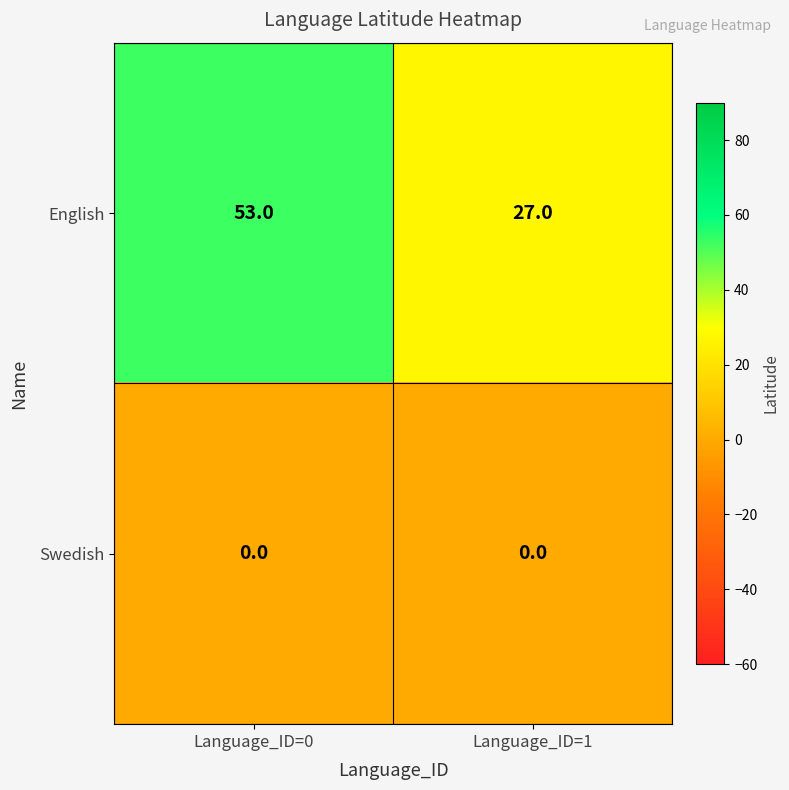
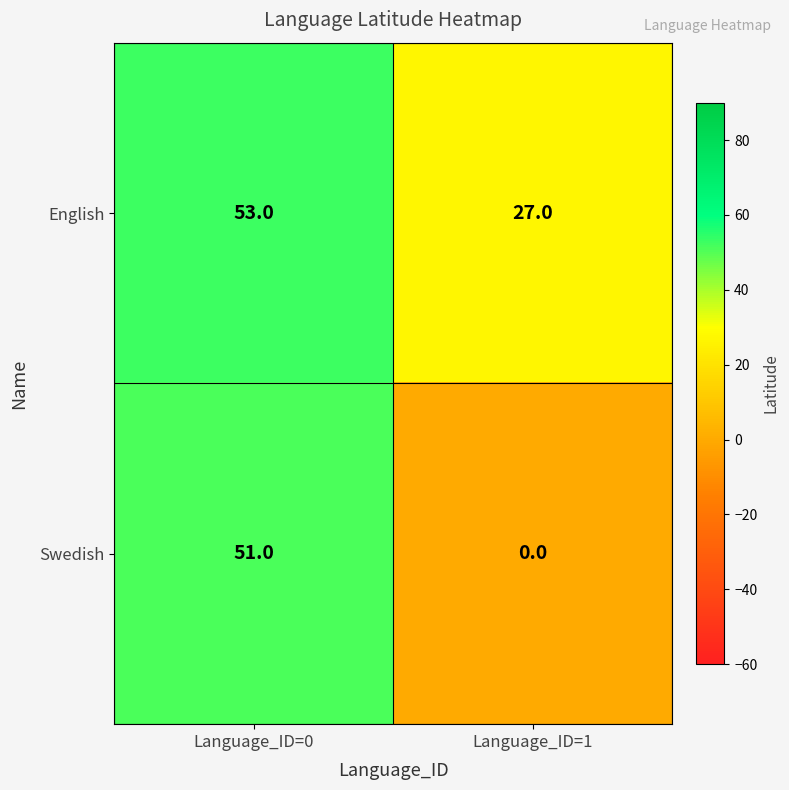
Swedish, Language_ID=0: 0.0 -> 51.0
